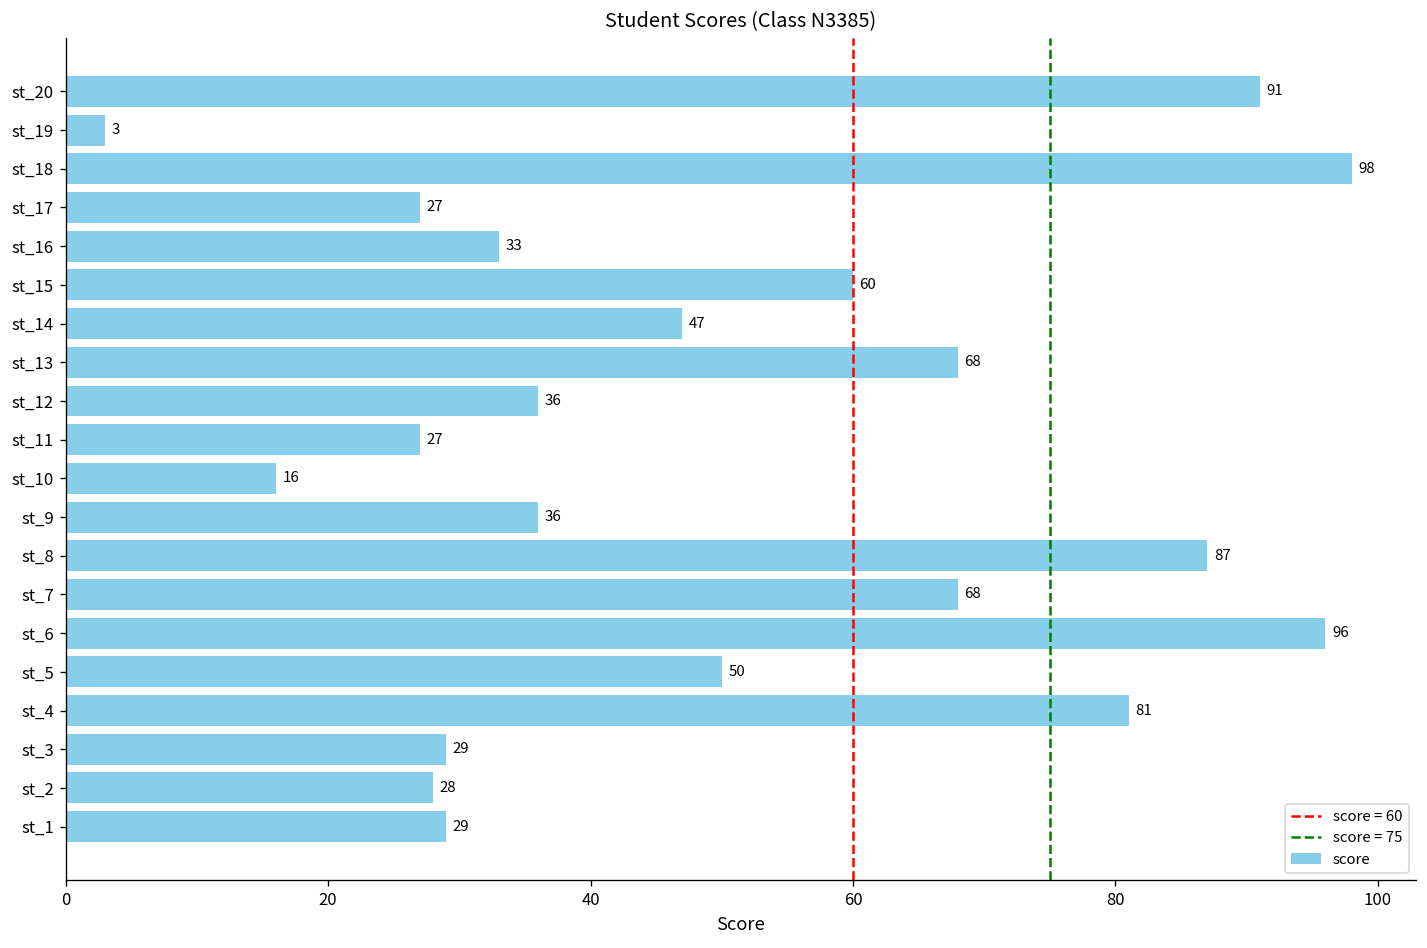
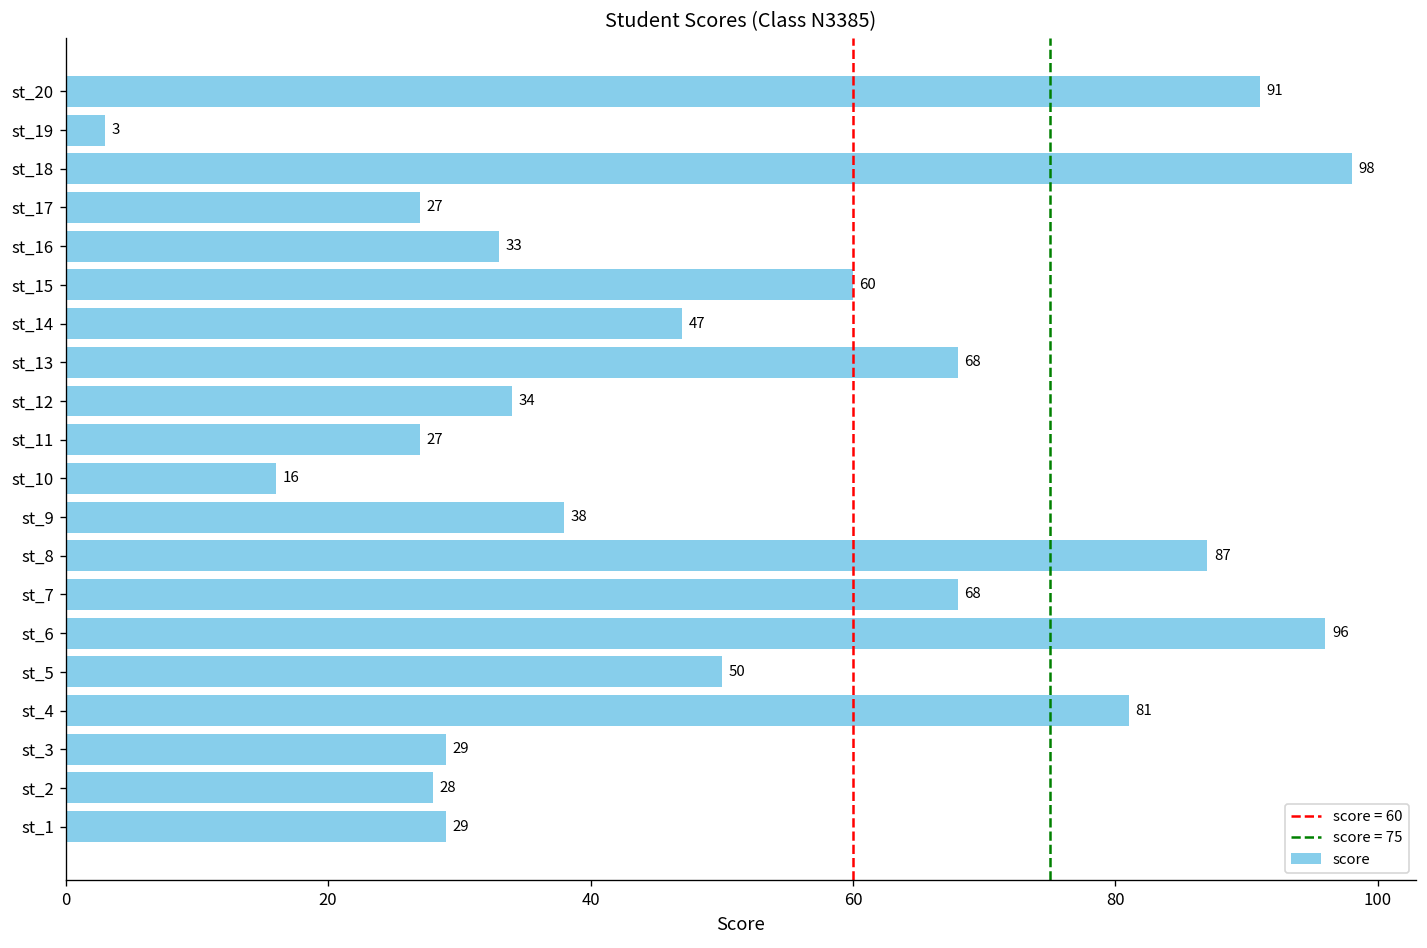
st_12: 36 -> 34
st_9: 36 -> 38
